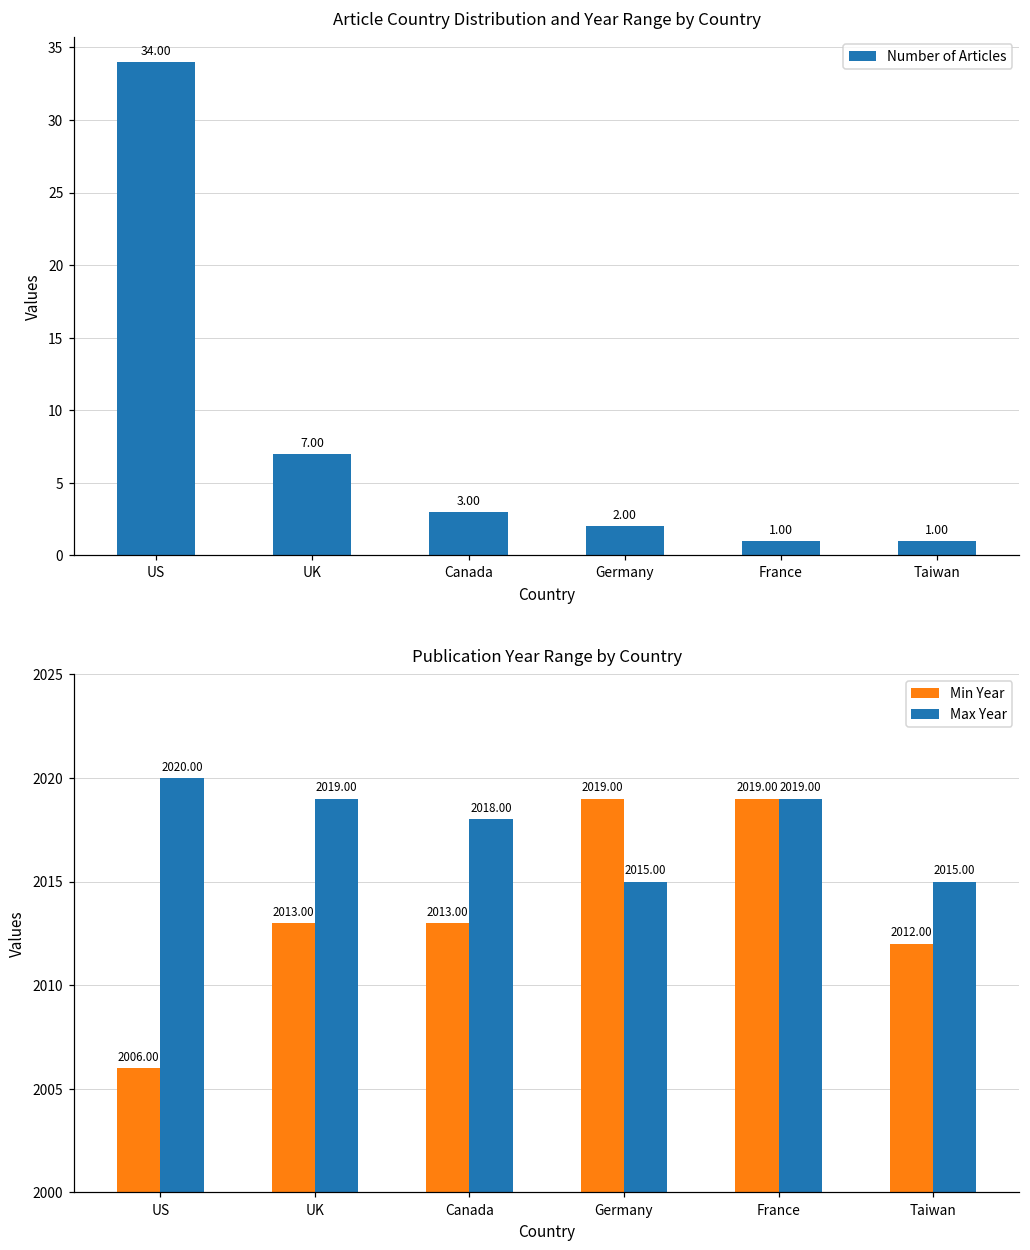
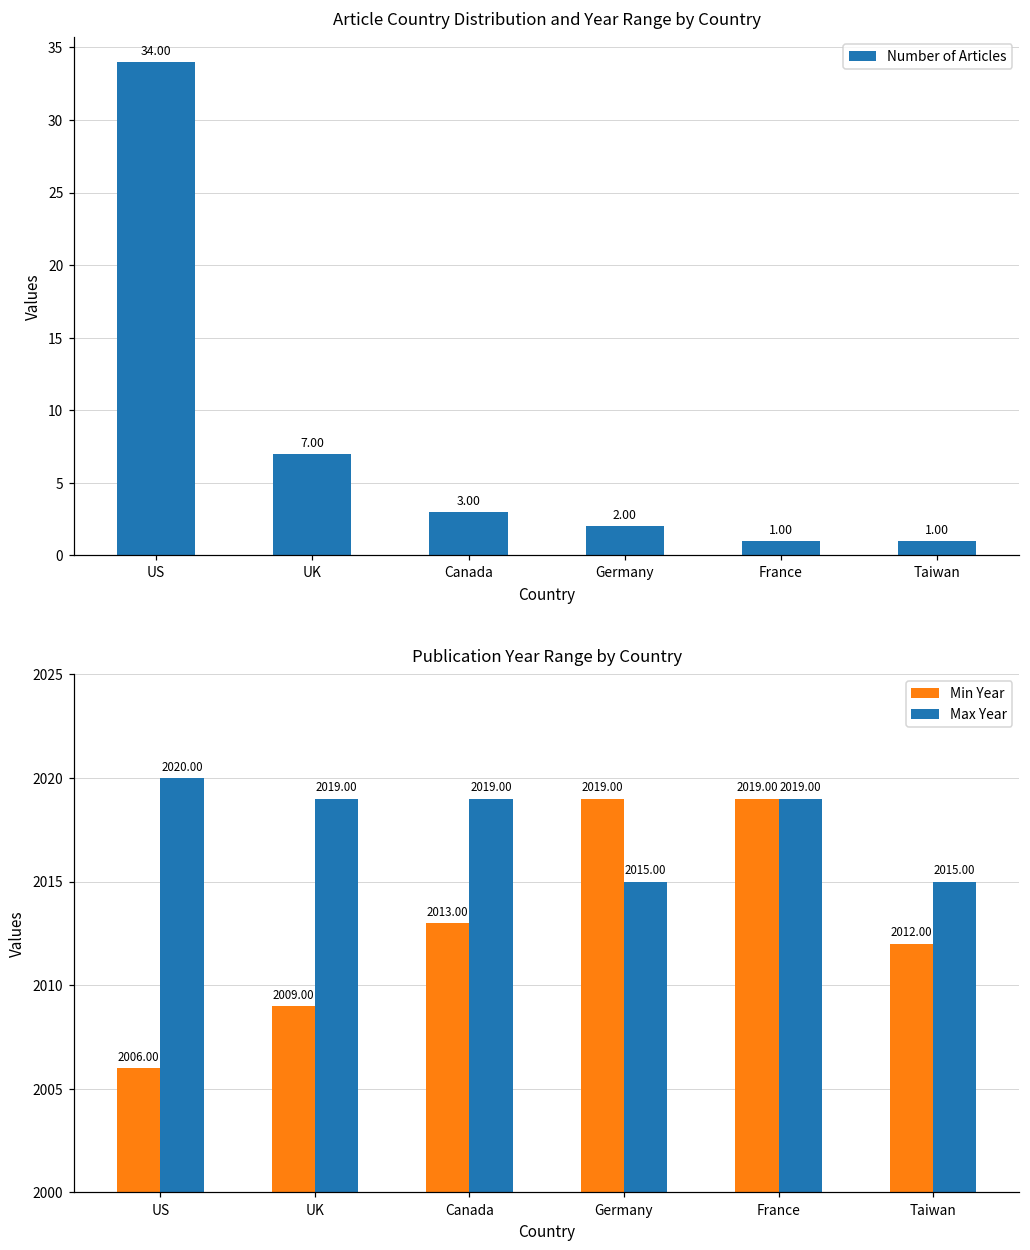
Publication Year Range by Country, Min Year, UK: 2013.00 -> 2009.00
Publication Year Range by Country, Max Year, Canada: 2018.00 -> 2019.00
